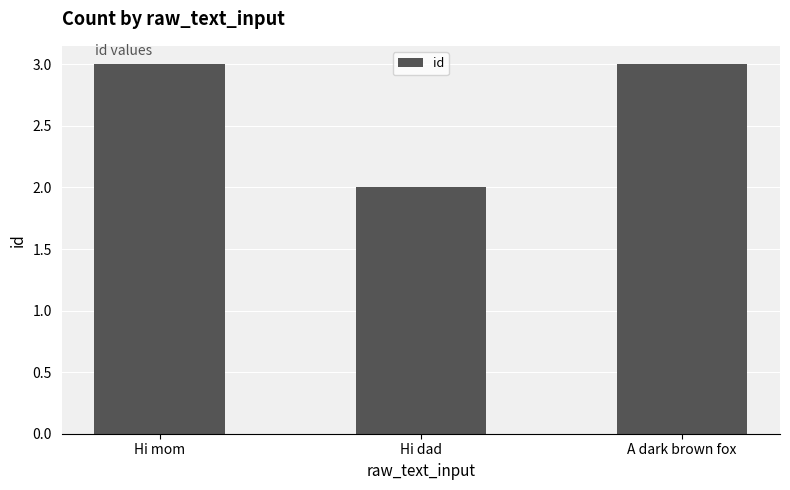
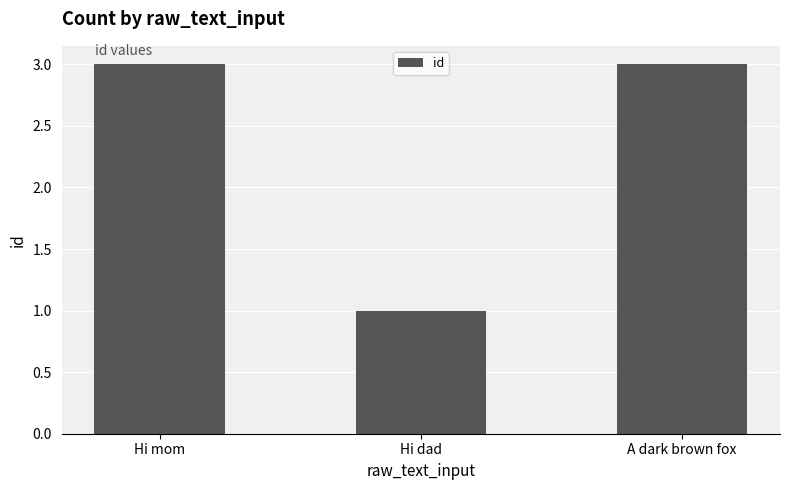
Hi dad: 2 -> 1
